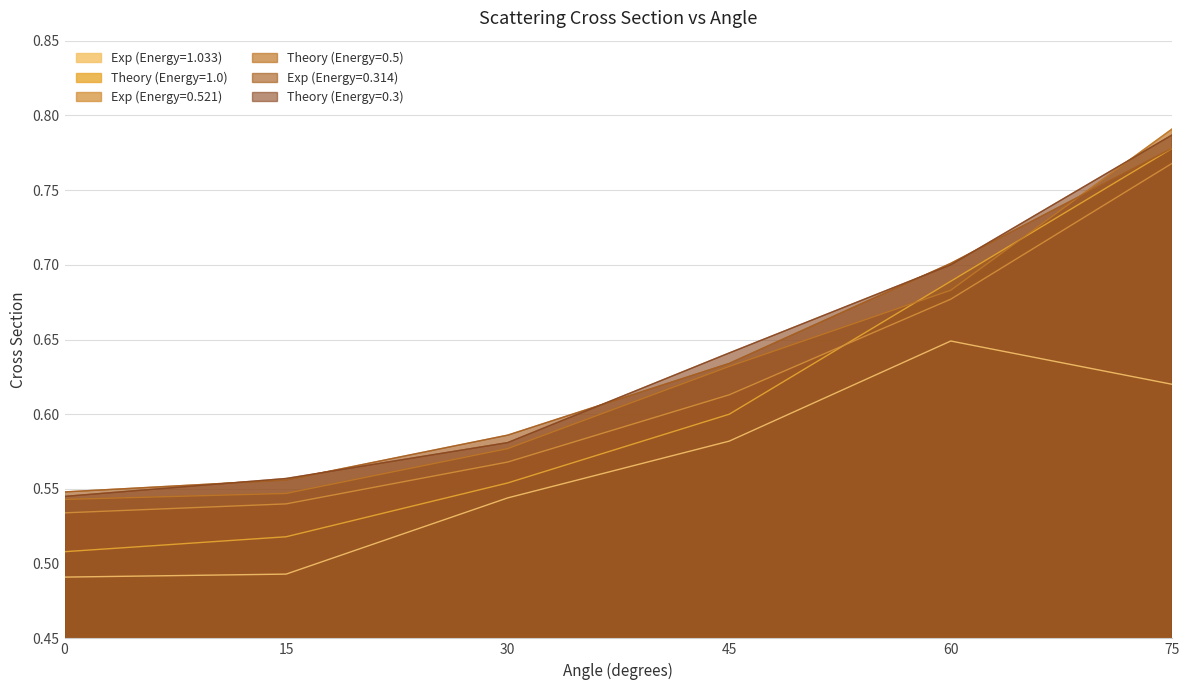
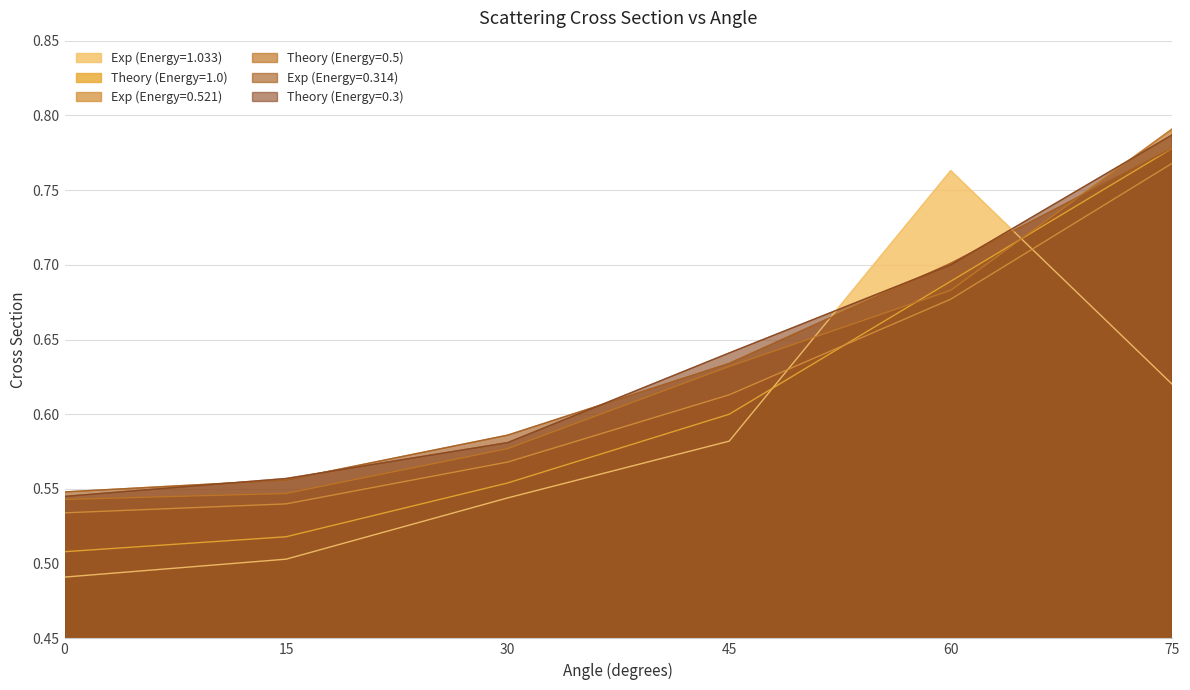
Exp (Energy=1.033), 15: 0.493 -> 0.503
Exp (Energy=1.033), 60: 0.649 -> 0.763
